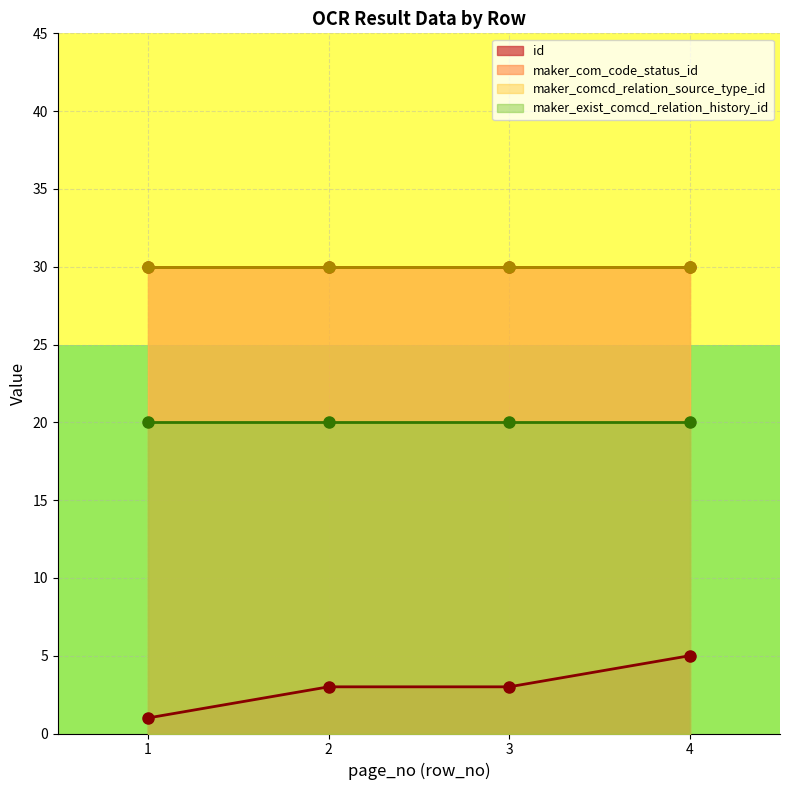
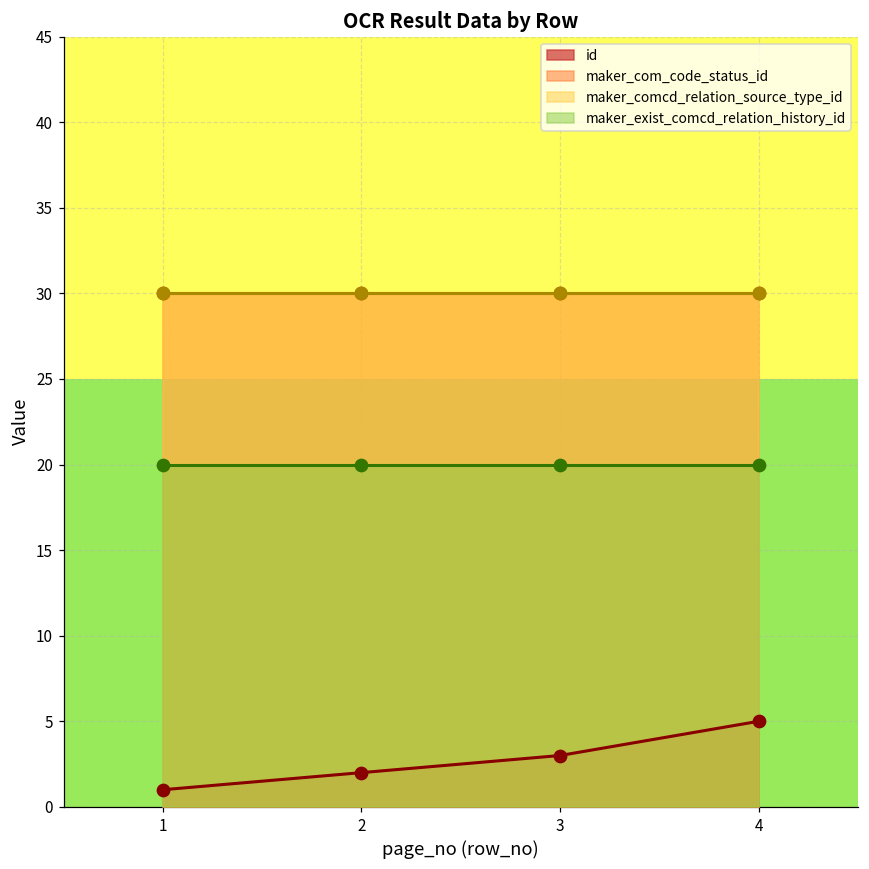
id, 2: 3 -> 2
